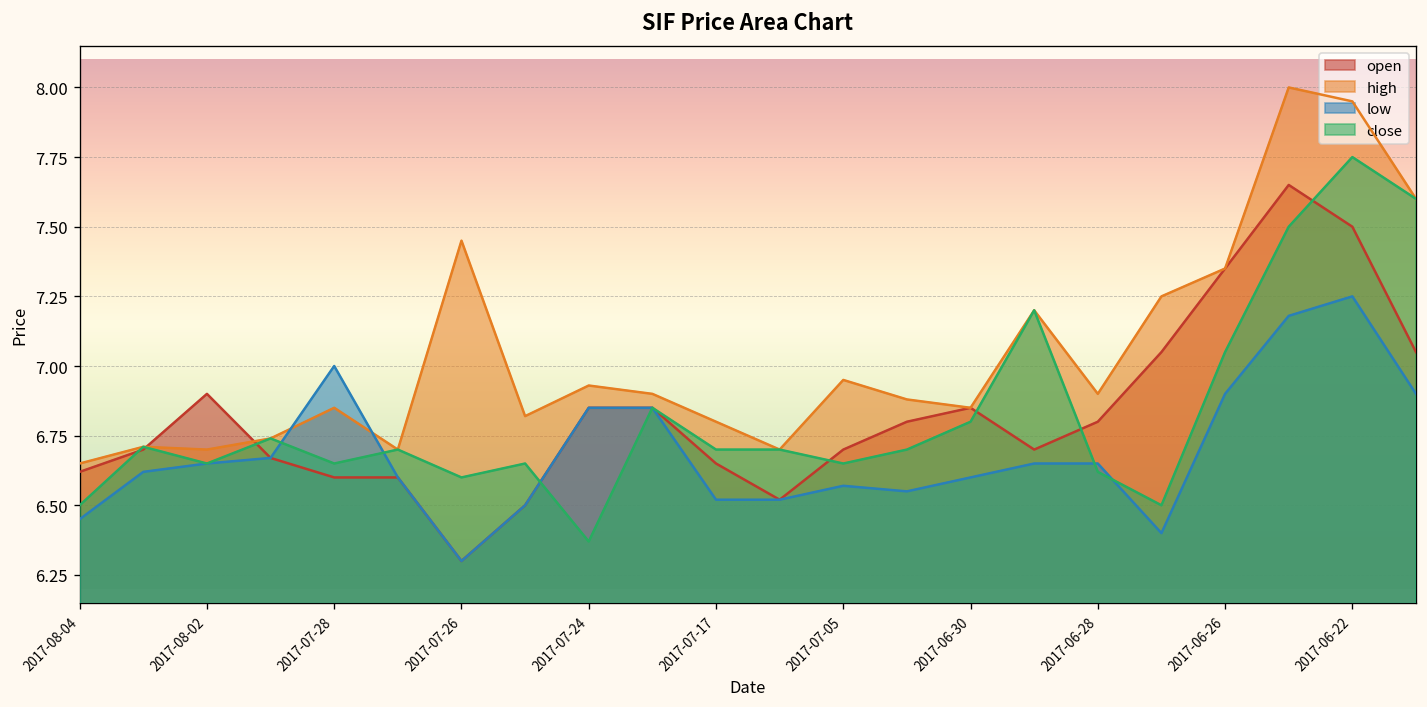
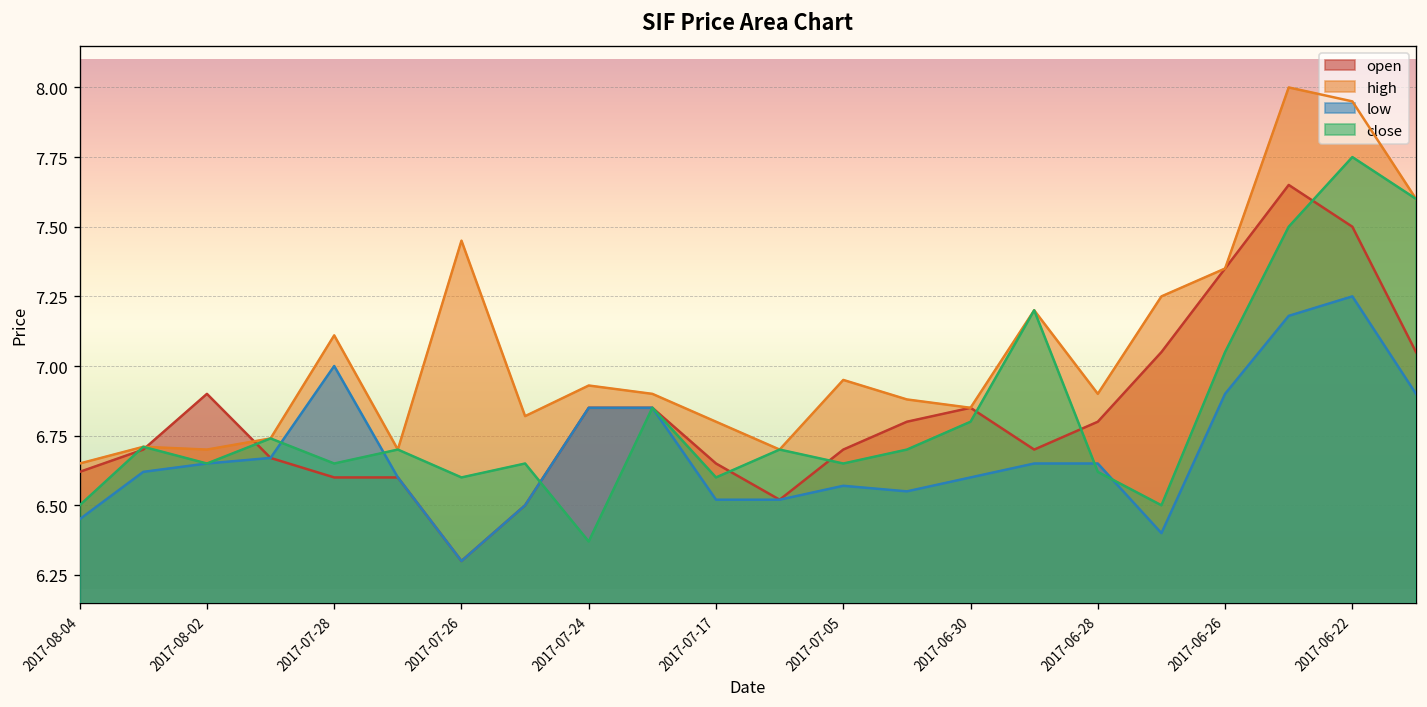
high, 2017-07-28: 6.85 -> 7.11
close, 2017-07-17: 6.7 -> 6.6
